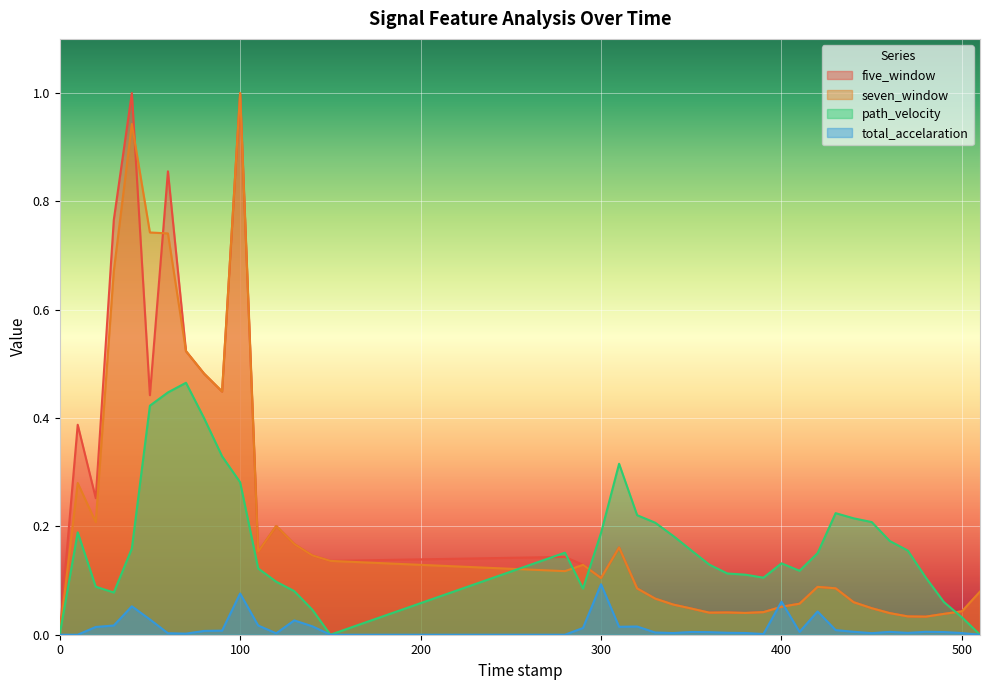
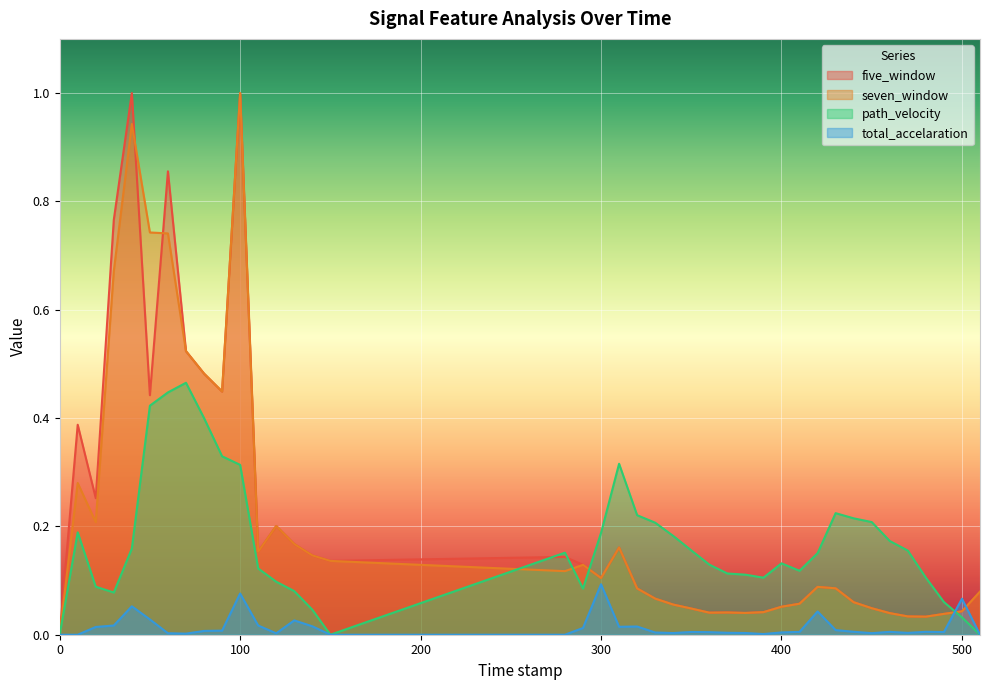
path_velocity, 100: 0.28 -> 0.31
total_accelaration, 400: 0.06 -> 0.00
total_accelaration, 500: 0.00 -> 0.07
